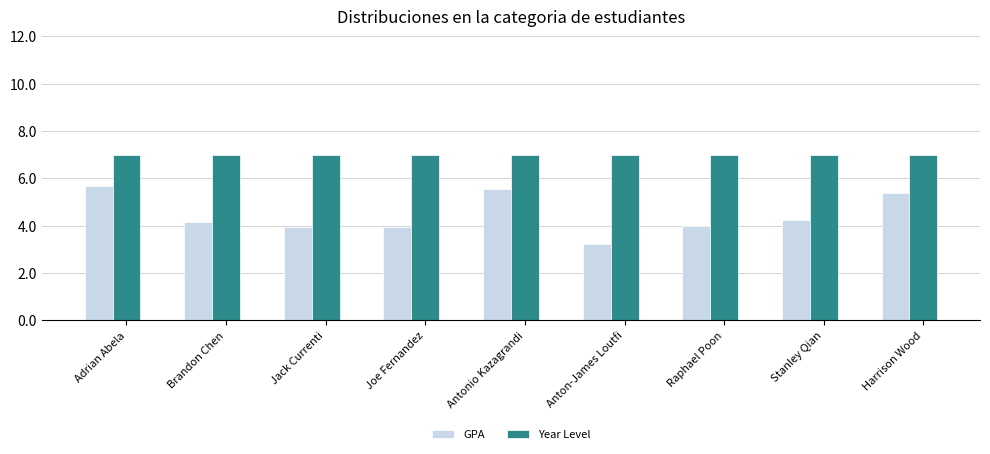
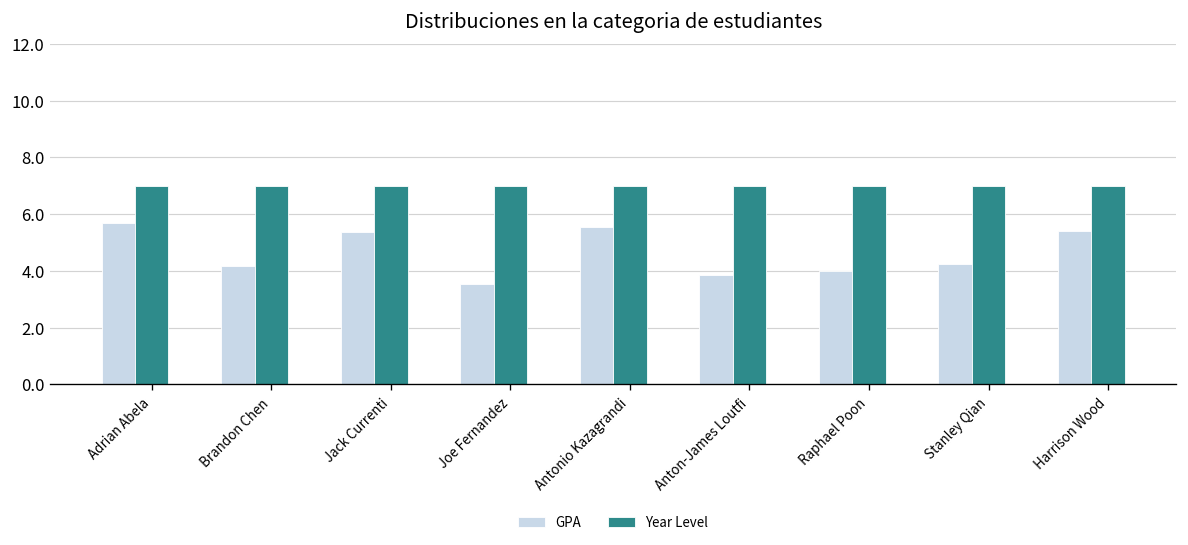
GPA, Jack Currenti: 3.9 -> 5.4
GPA, Joe Fernandez: 4.0 -> 3.5
GPA, Anton-James Loutfi: 3.2 -> 3.9
